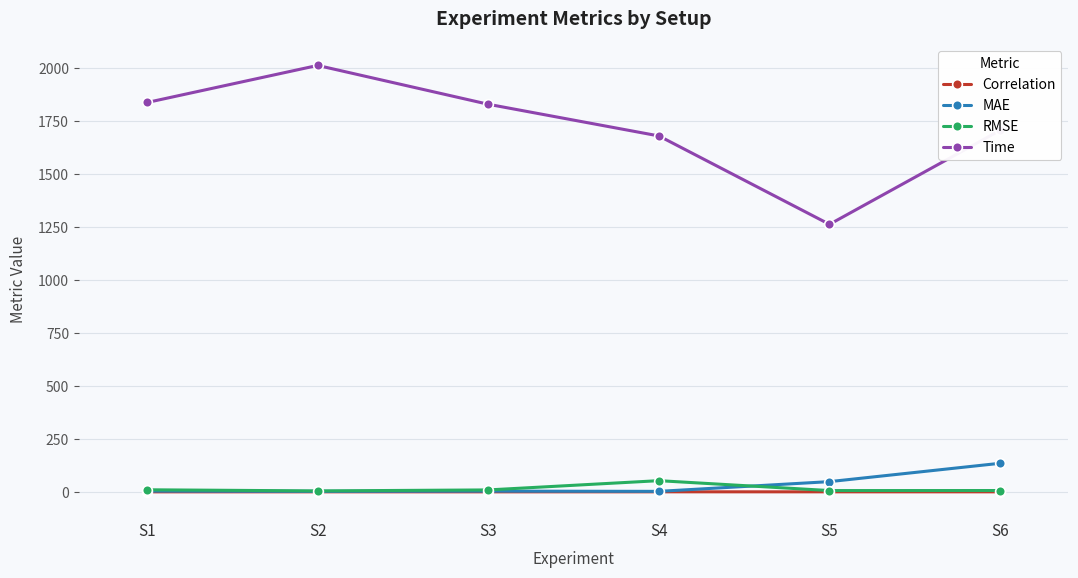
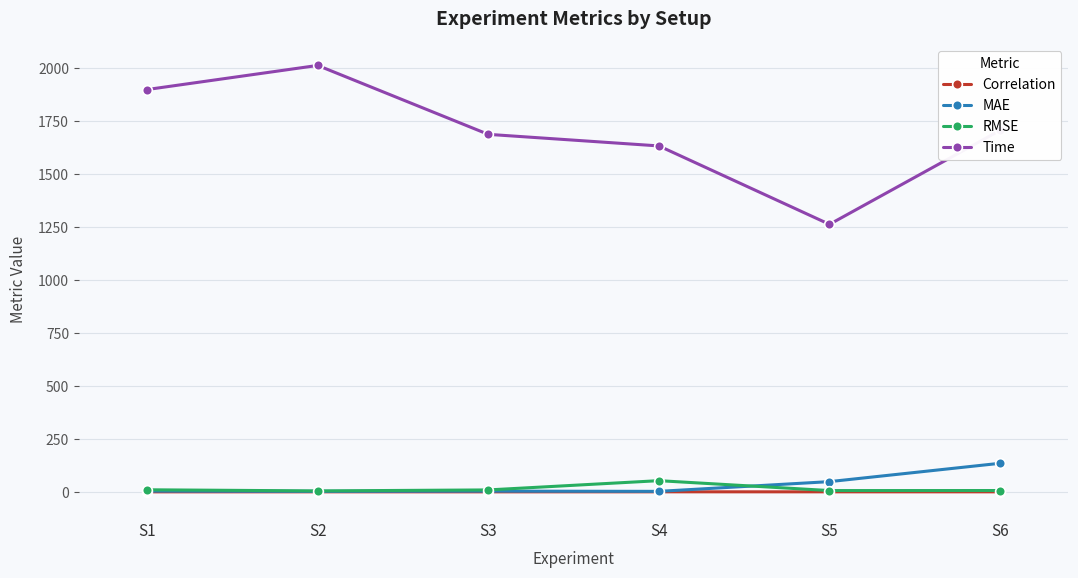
Time, S1: 1840 -> 1900
Time, S3: 1830 -> 1690
Time, S4: 1680 -> 1630
